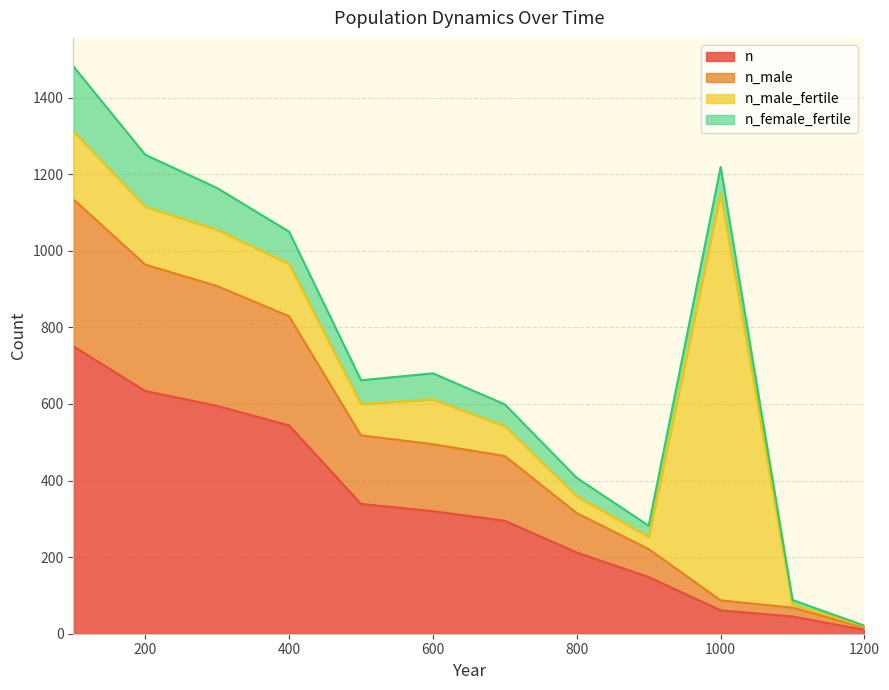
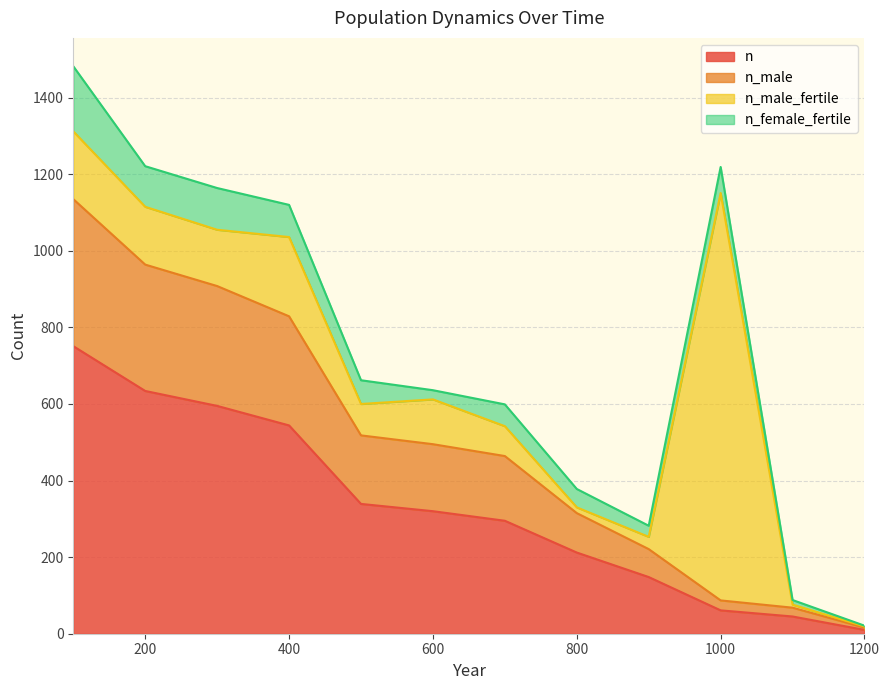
n_female_fertile, 200: 140 -> 110
n_male_fertile, 400: 140 -> 210
n_female_fertile, 600: 70 -> 20
n_male_fertile, 800: 40 -> 20
